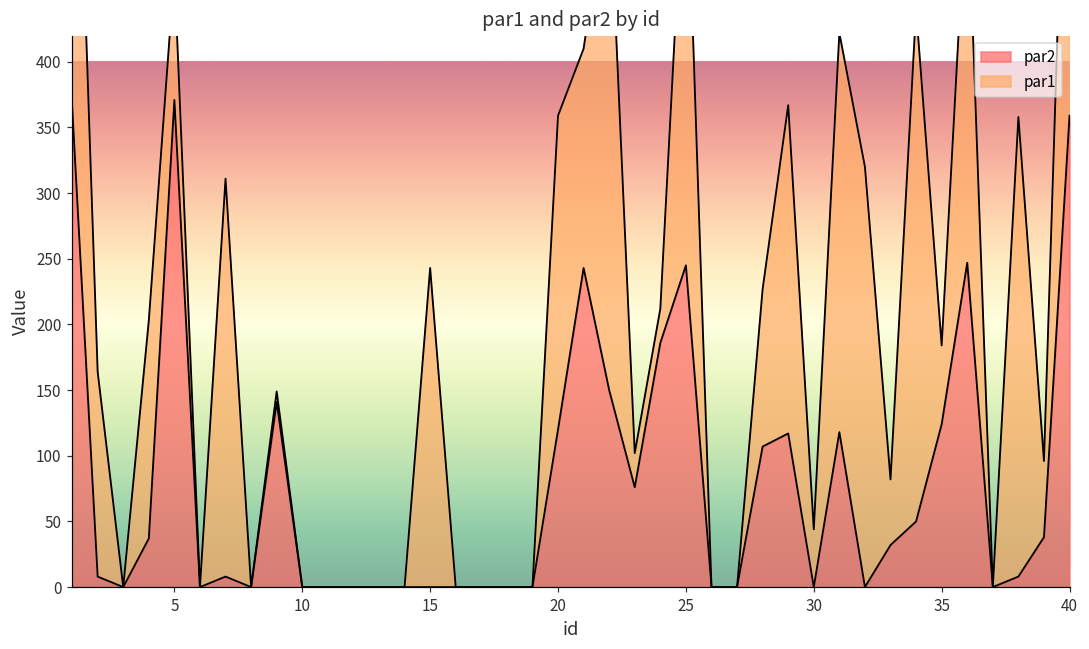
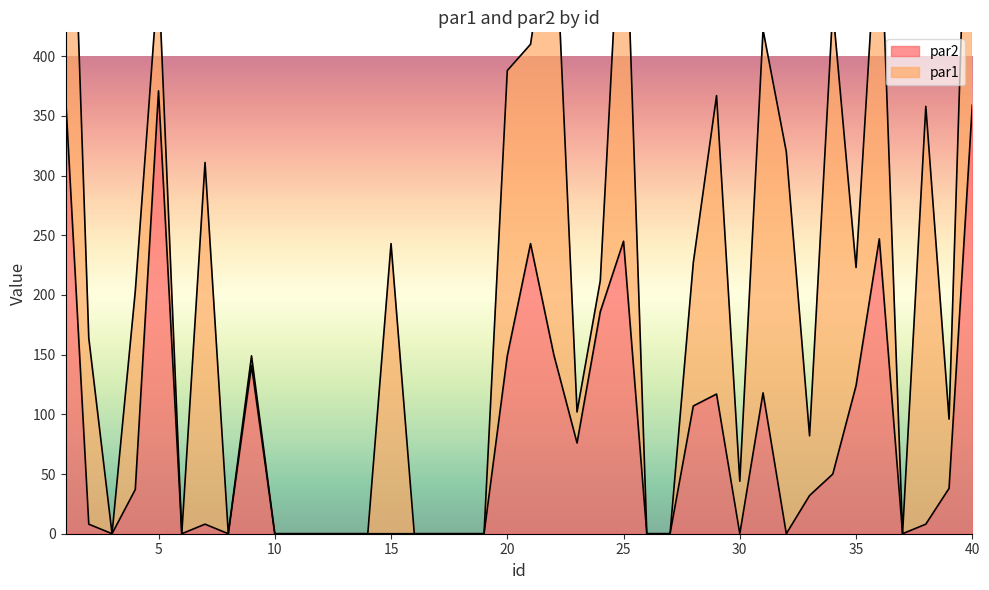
par2, 20: 120 -> 149
par1, 35: 60 -> 99
